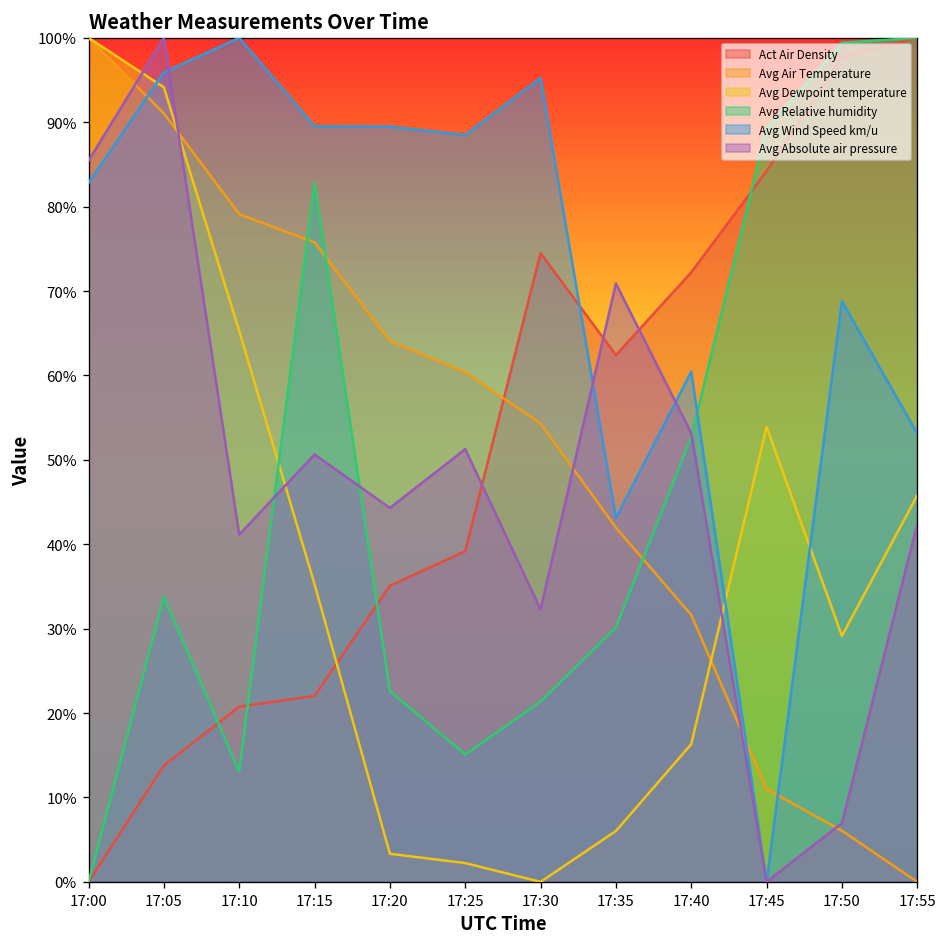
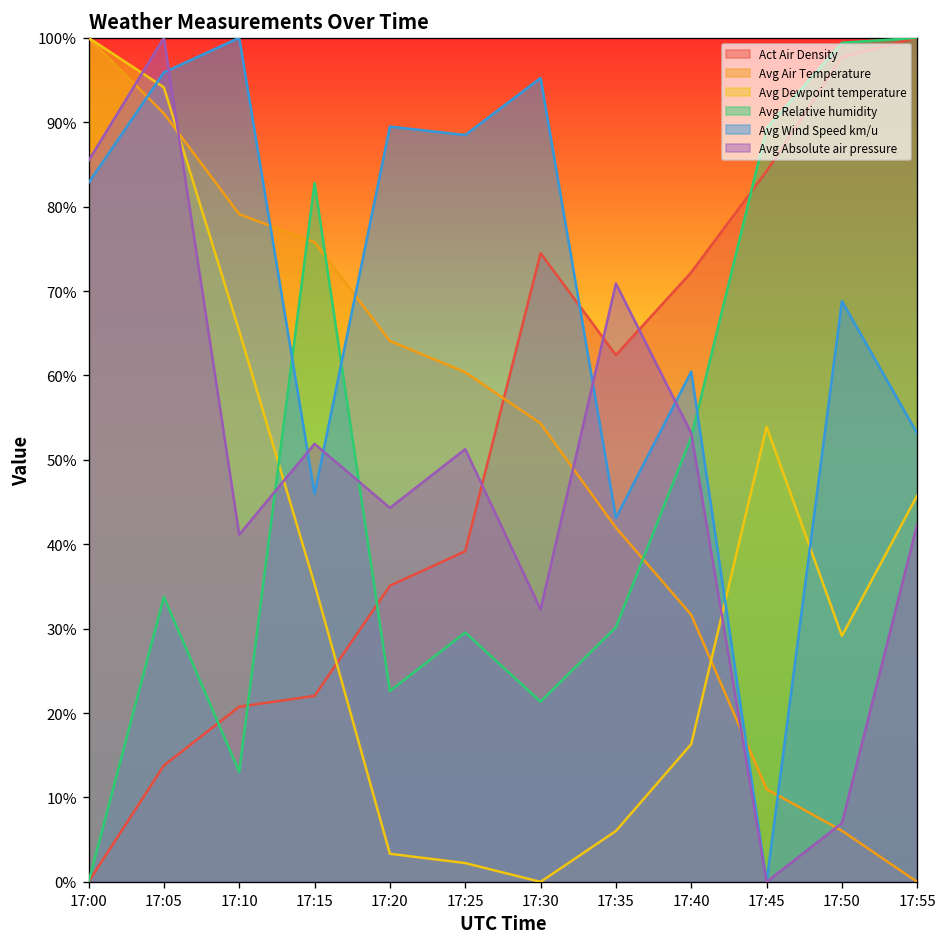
Avg Wind Speed km/u, 17:15: 90% -> 46%
Avg Absolute air pressure, 17:15: 51% -> 52%
Avg Relative humidity, 17:25: 15% -> 30%
